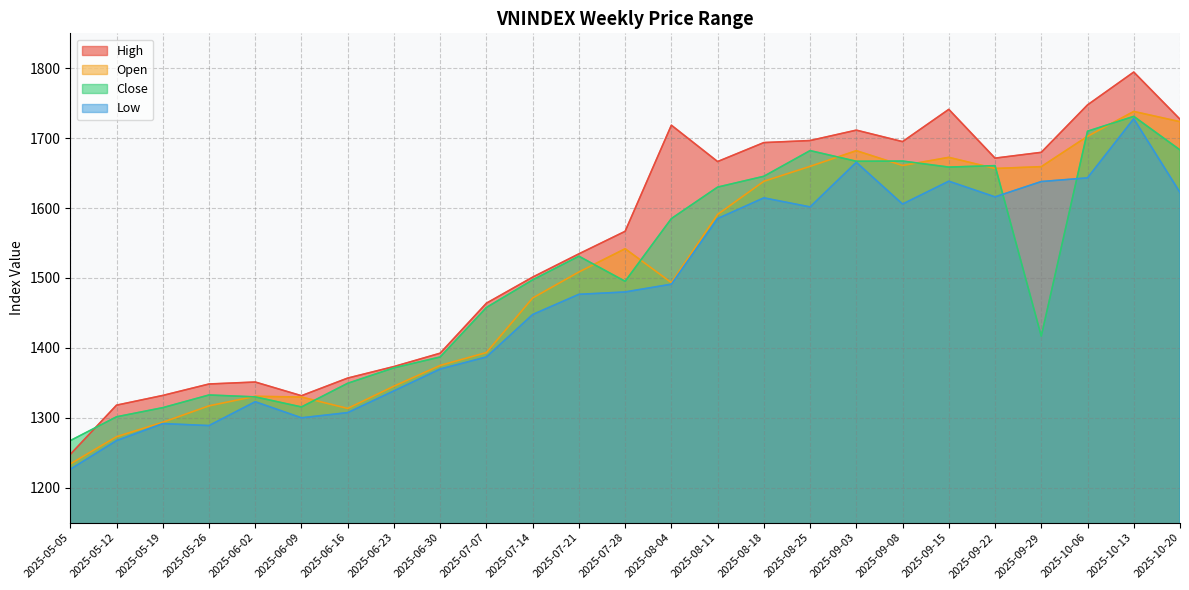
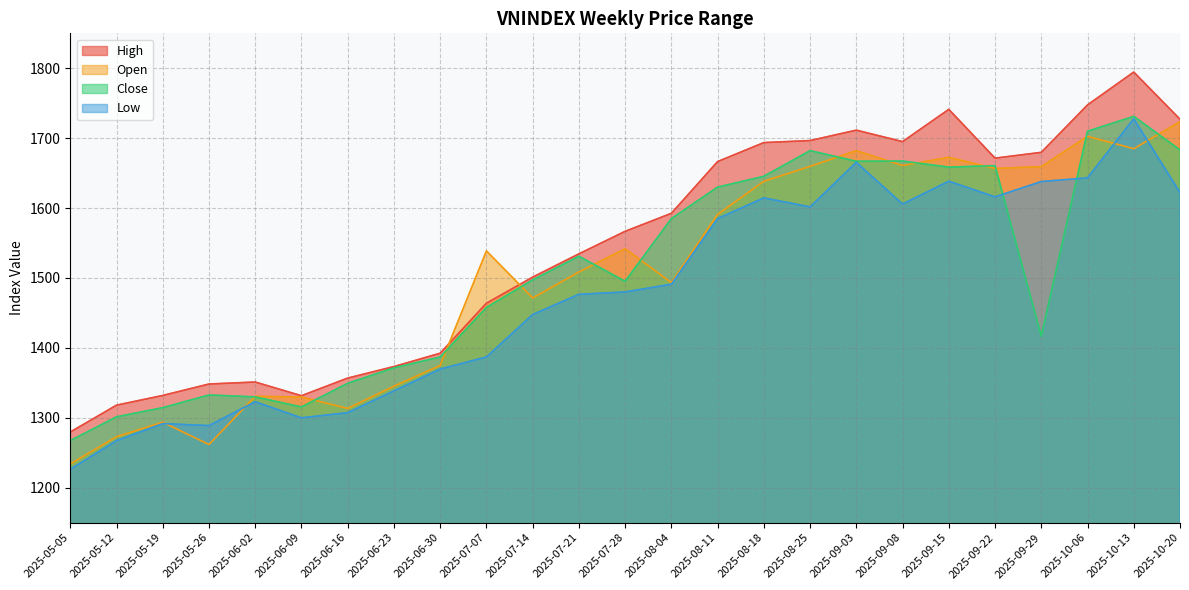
High, 2025-05-05: 1250 -> 1280
Open, 2025-05-26: 1320 -> 1260
Open, 2025-07-07: 1390 -> 1540
High, 2025-08-04: 1720 -> 1590
Open, 2025-10-13: 1740 -> 1680
